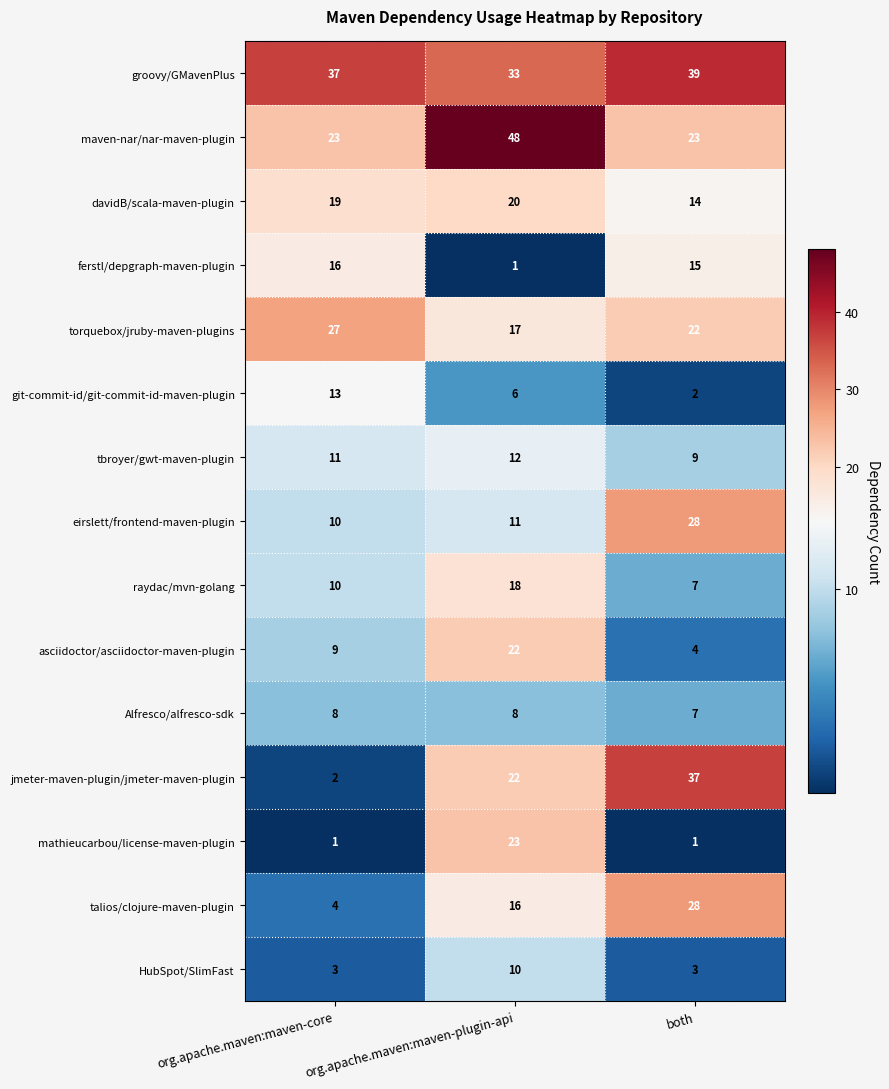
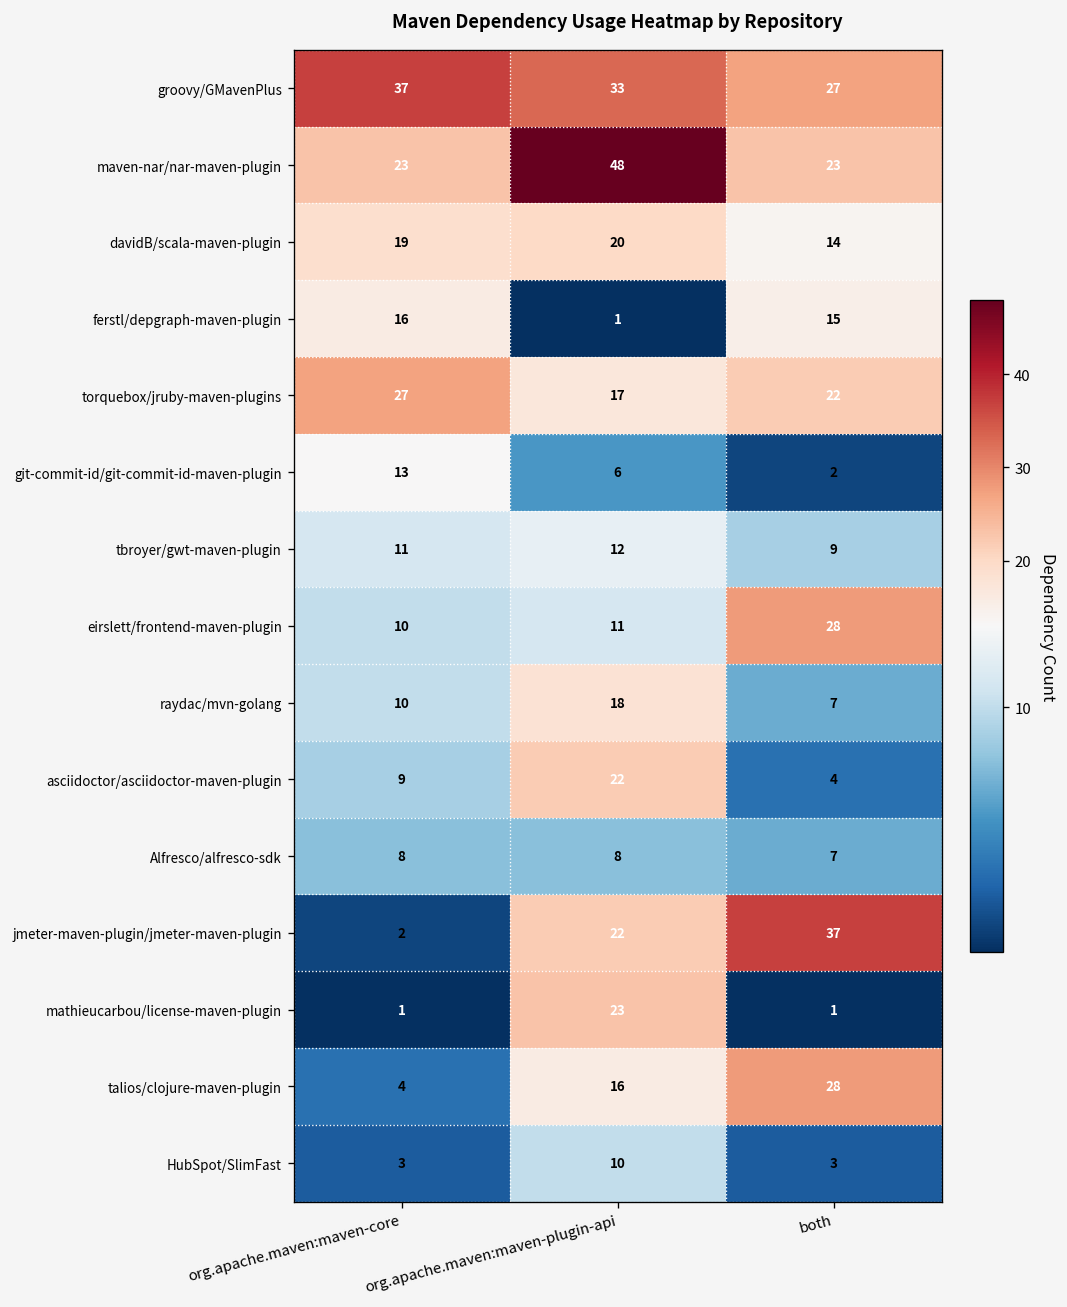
groovy/GMavenPlus, both: 39 -> 27
